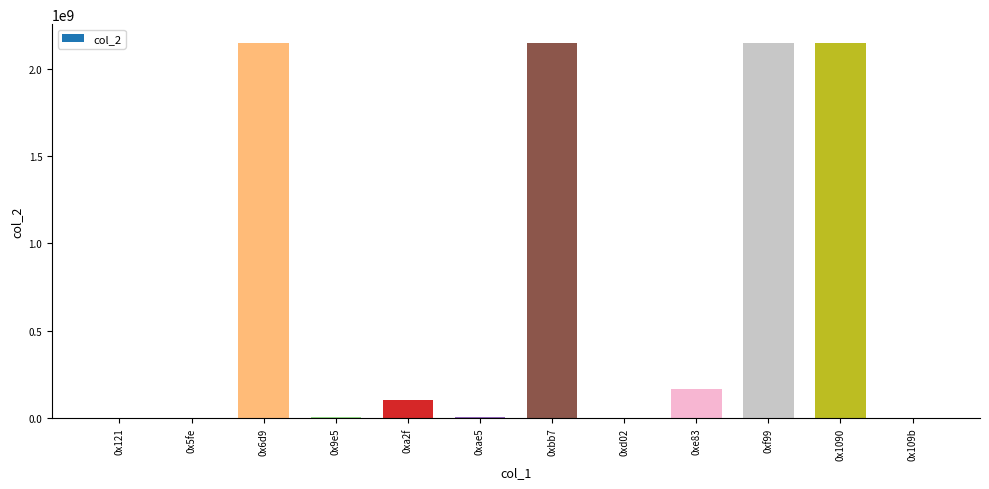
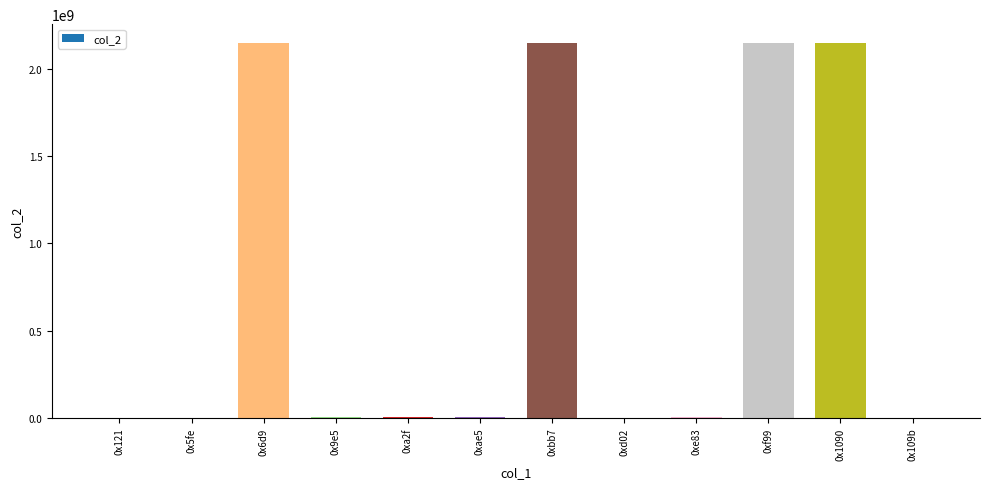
0xa2f: 100000000 -> 0
0xe83: 160000000 -> 0
